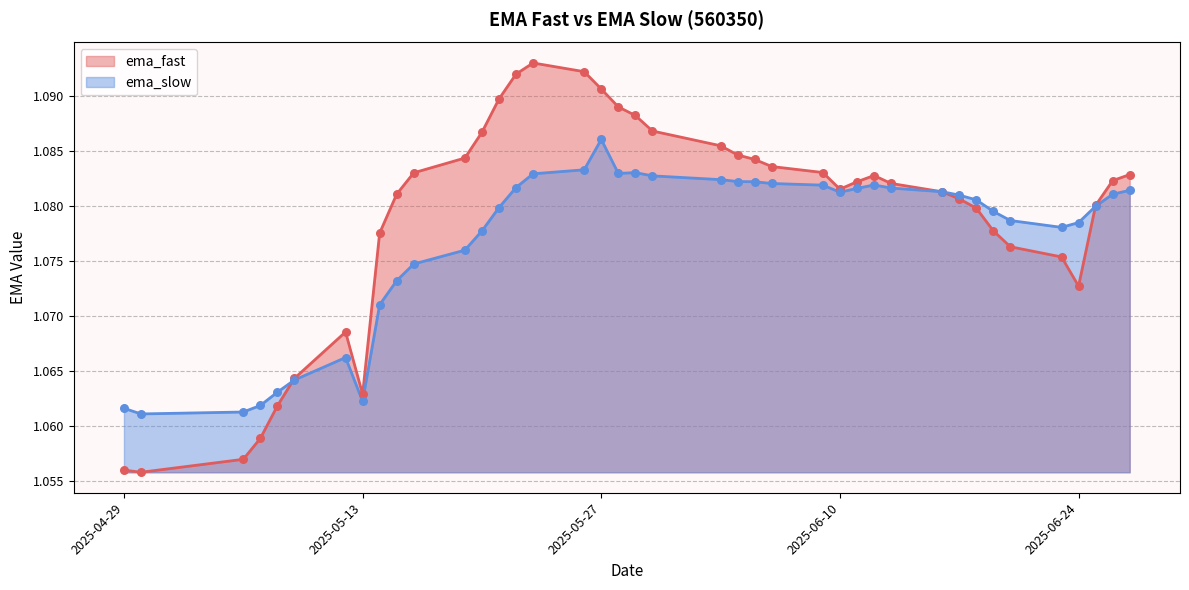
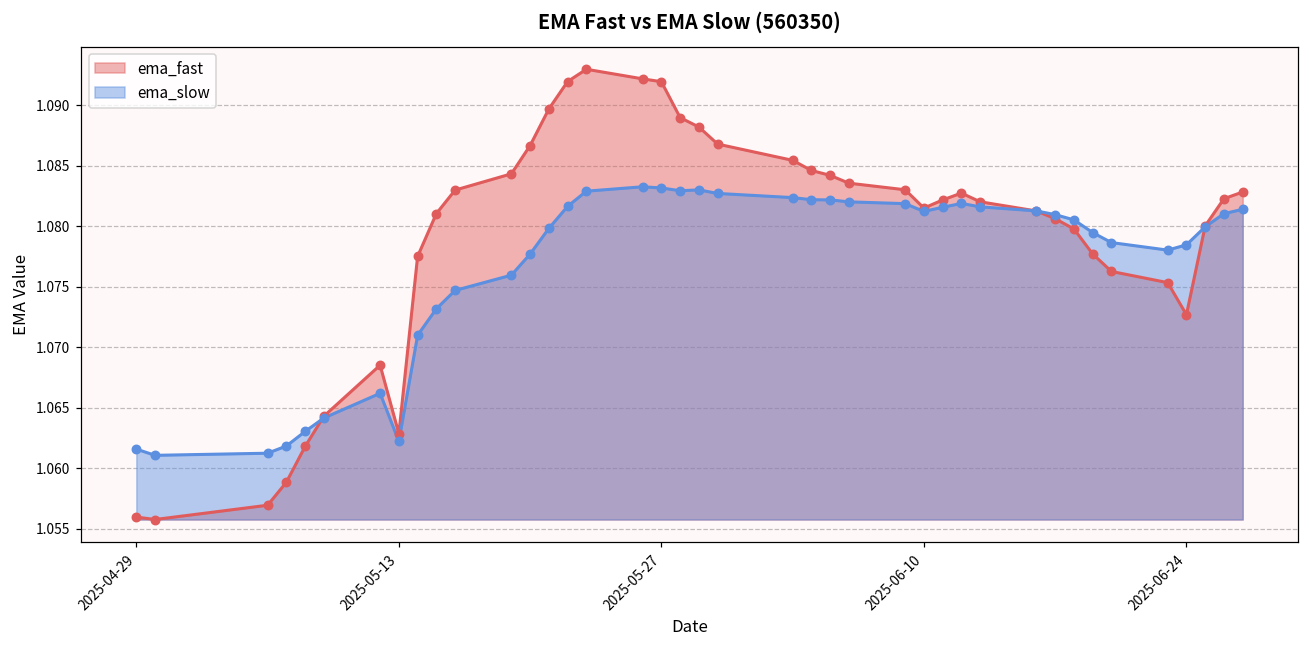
ema_fast, 2025-05-27: 1.0906 -> 1.0919
ema_slow, 2025-05-27: 1.0860 -> 1.0832
